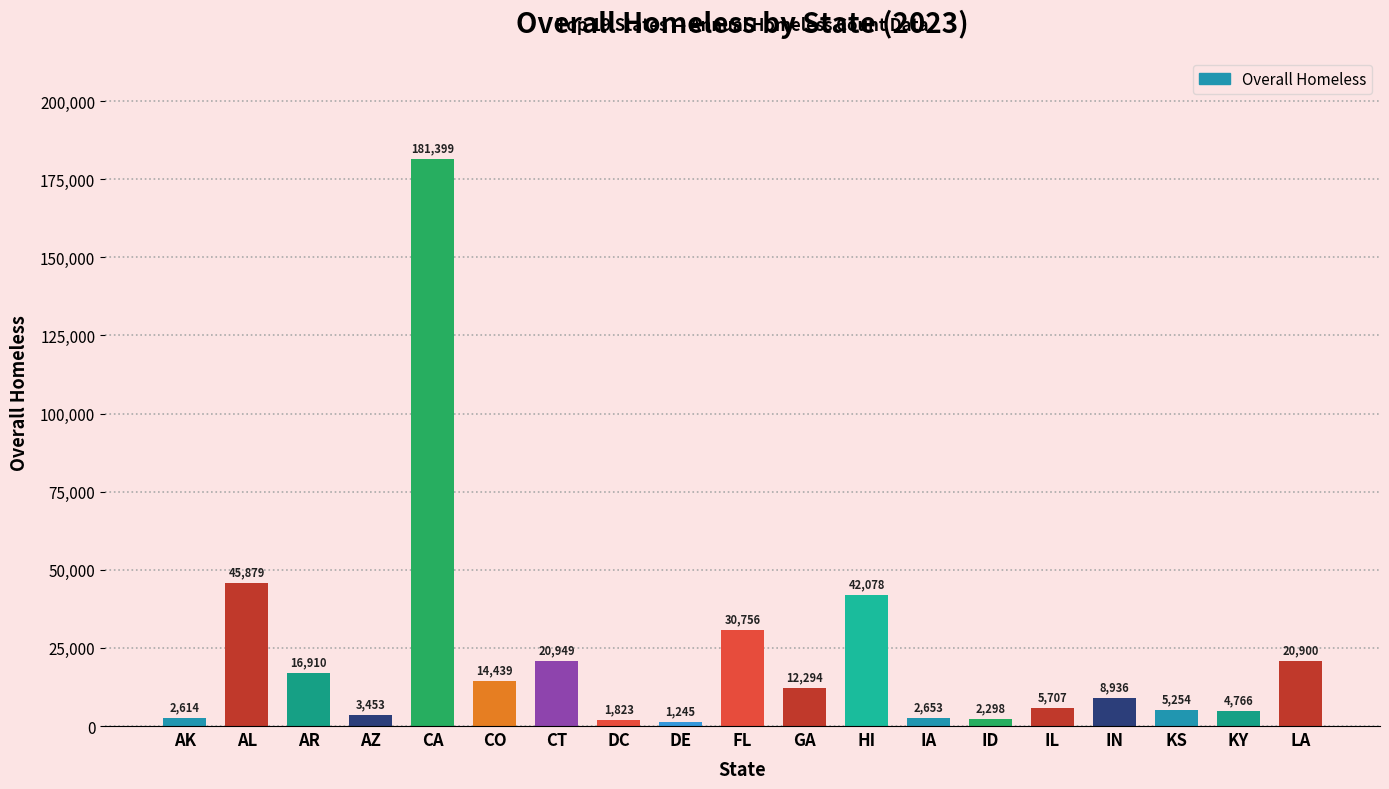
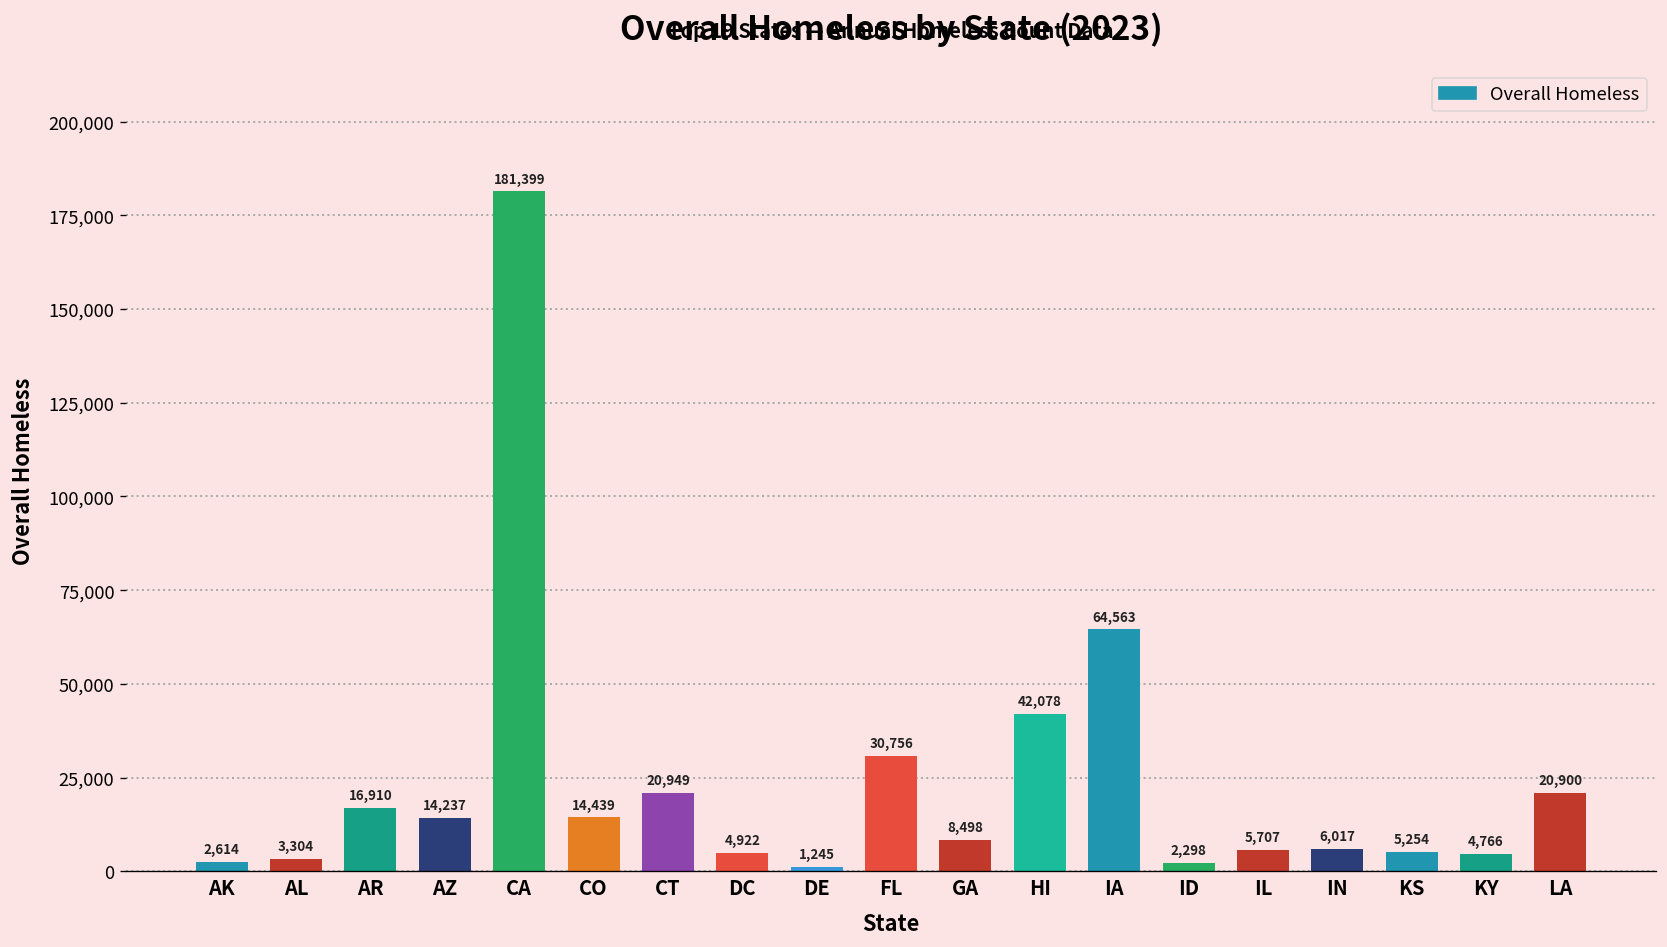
AL: 45,879 -> 3,304
AZ: 3,453 -> 14,237
DC: 1,823 -> 4,922
GA: 12,294 -> 8,498
IA: 2,653 -> 64,563
IN: 8,936 -> 6,017
